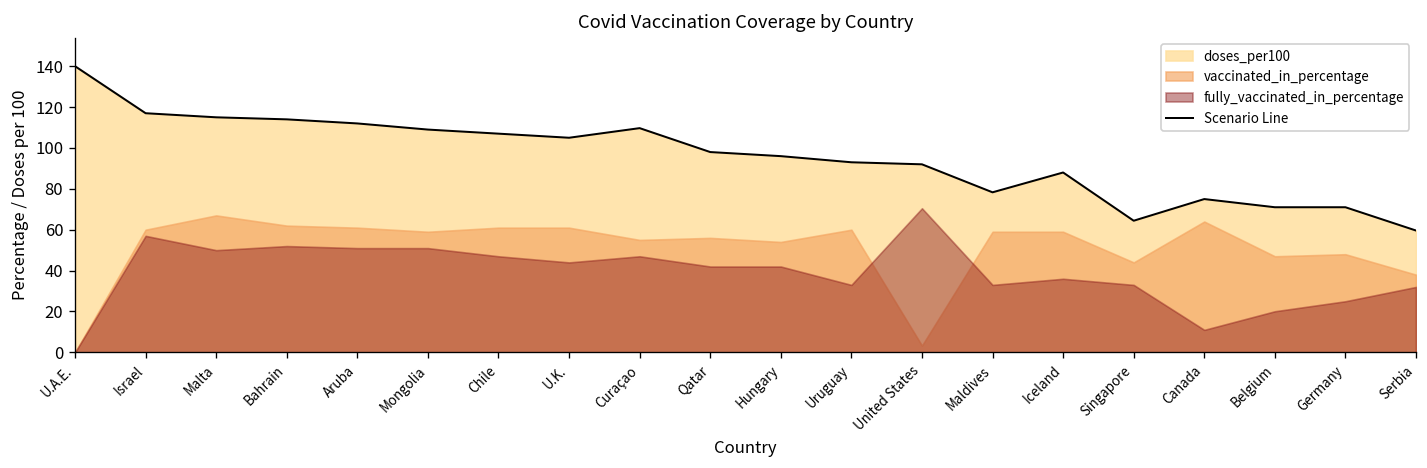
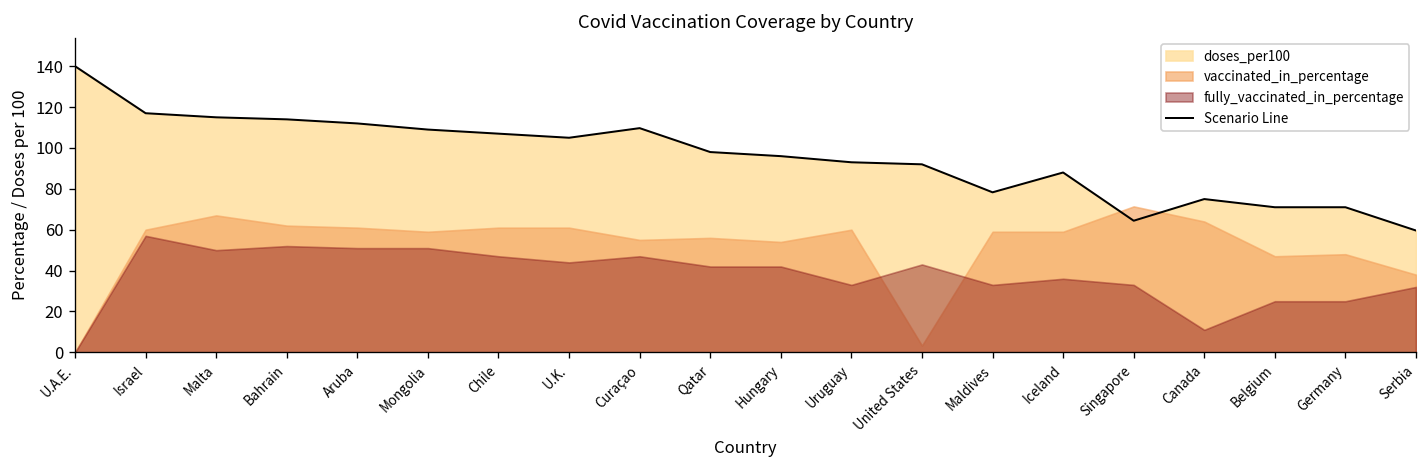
fully_vaccinated_in_percentage, United States: 71 -> 43
vaccinated_in_percentage, Singapore: 44 -> 71
fully_vaccinated_in_percentage, Belgium: 20 -> 25
